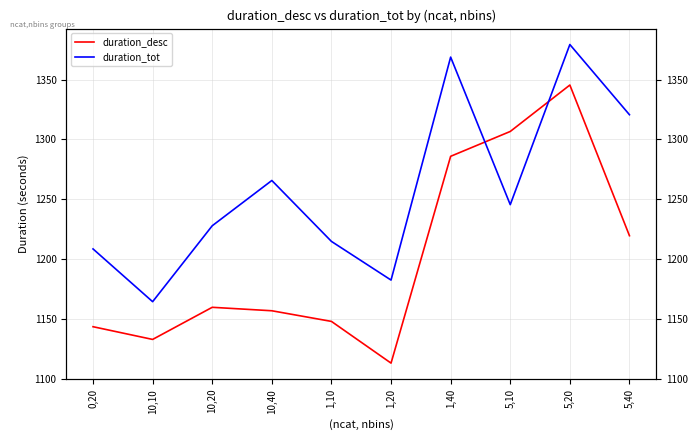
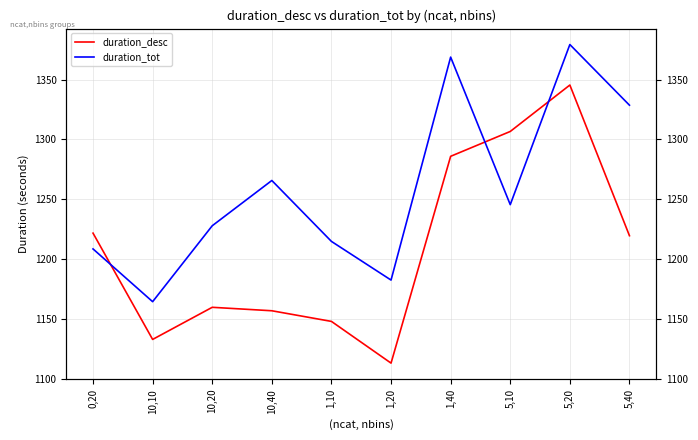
duration_desc, 0,20: 1143 -> 1222
duration_tot, 5,40: 1321 -> 1329
